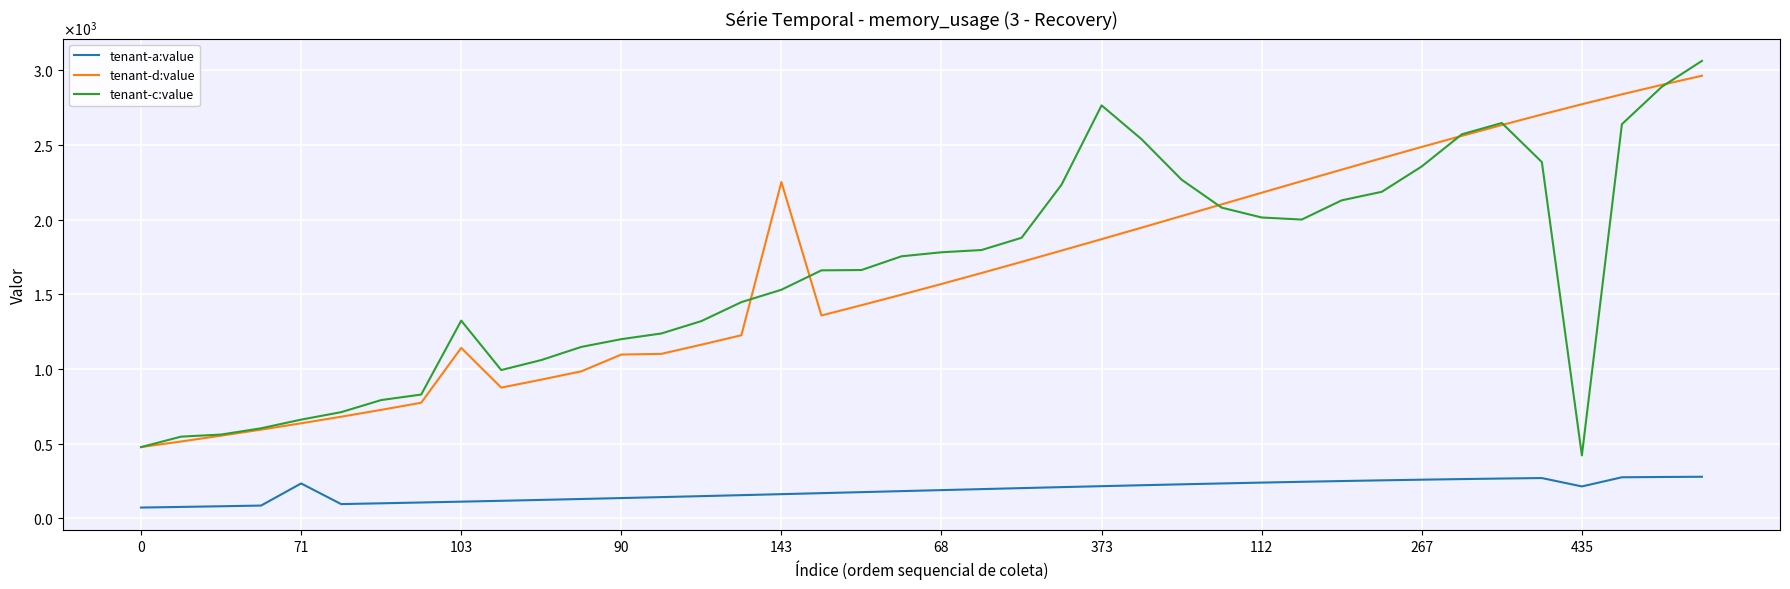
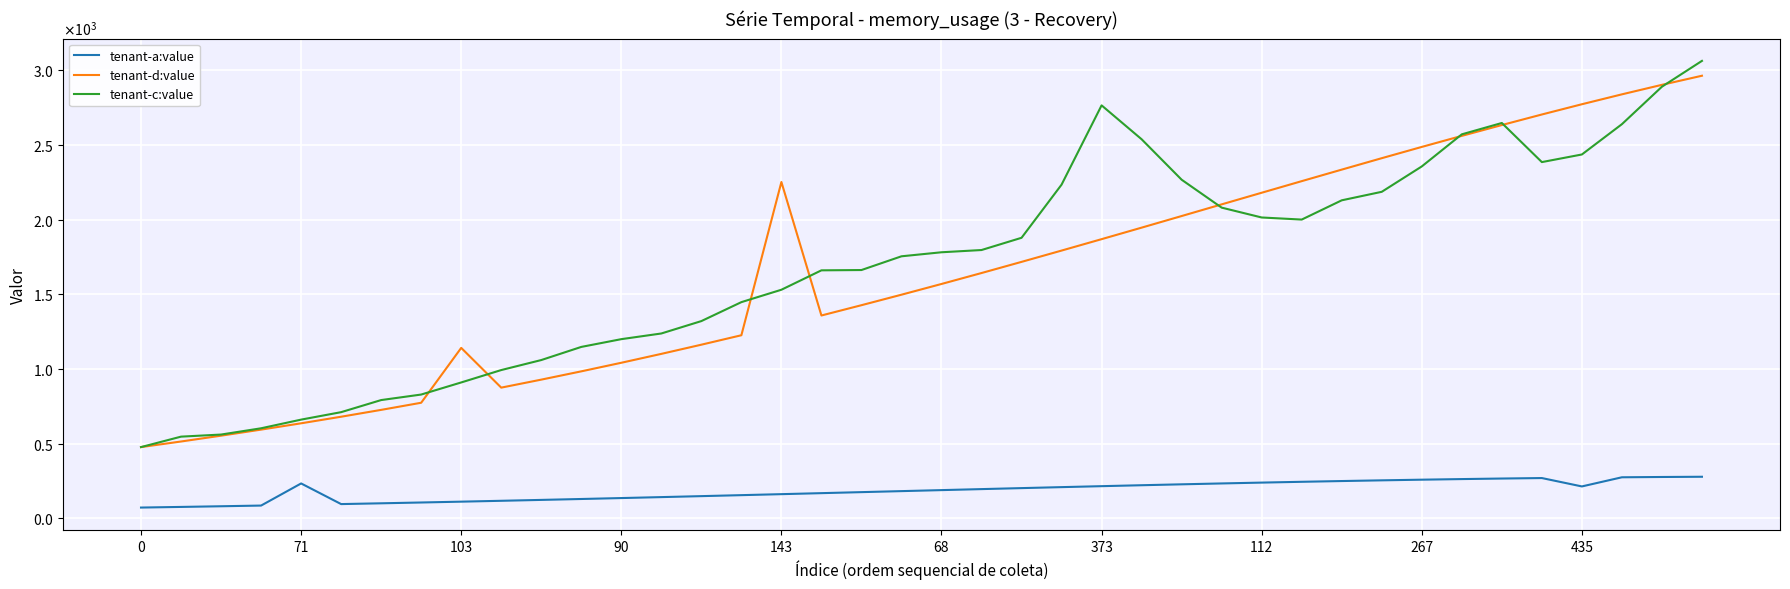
tenant-c:value, 103: 1320 -> 910
tenant-d:value, 90: 1100 -> 1040
tenant-c:value, 435: 420 -> 2440
